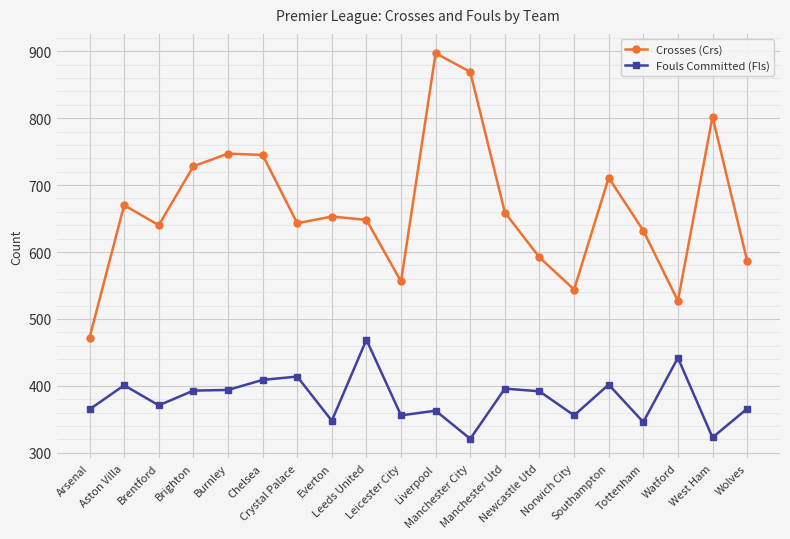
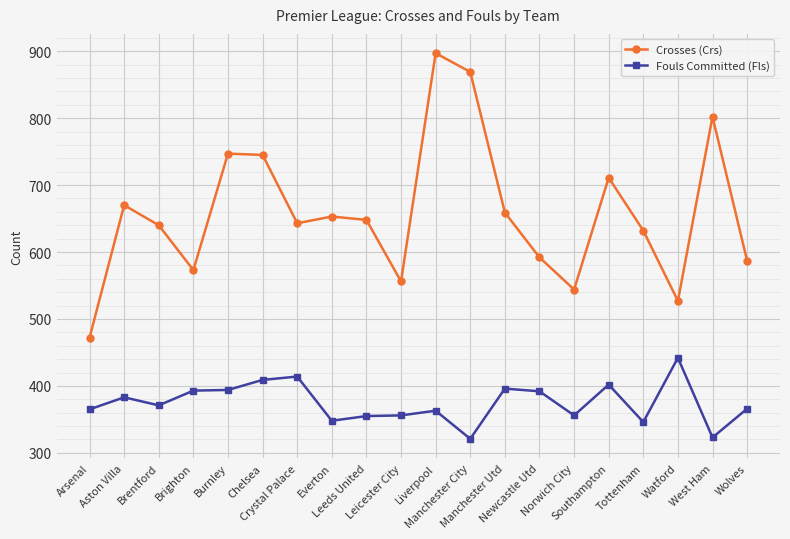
Fouls Committed (Fls), Aston Villa: 400 -> 380
Crosses (Crs), Brighton: 730 -> 570
Fouls Committed (Fls), Leeds United: 470 -> 360
